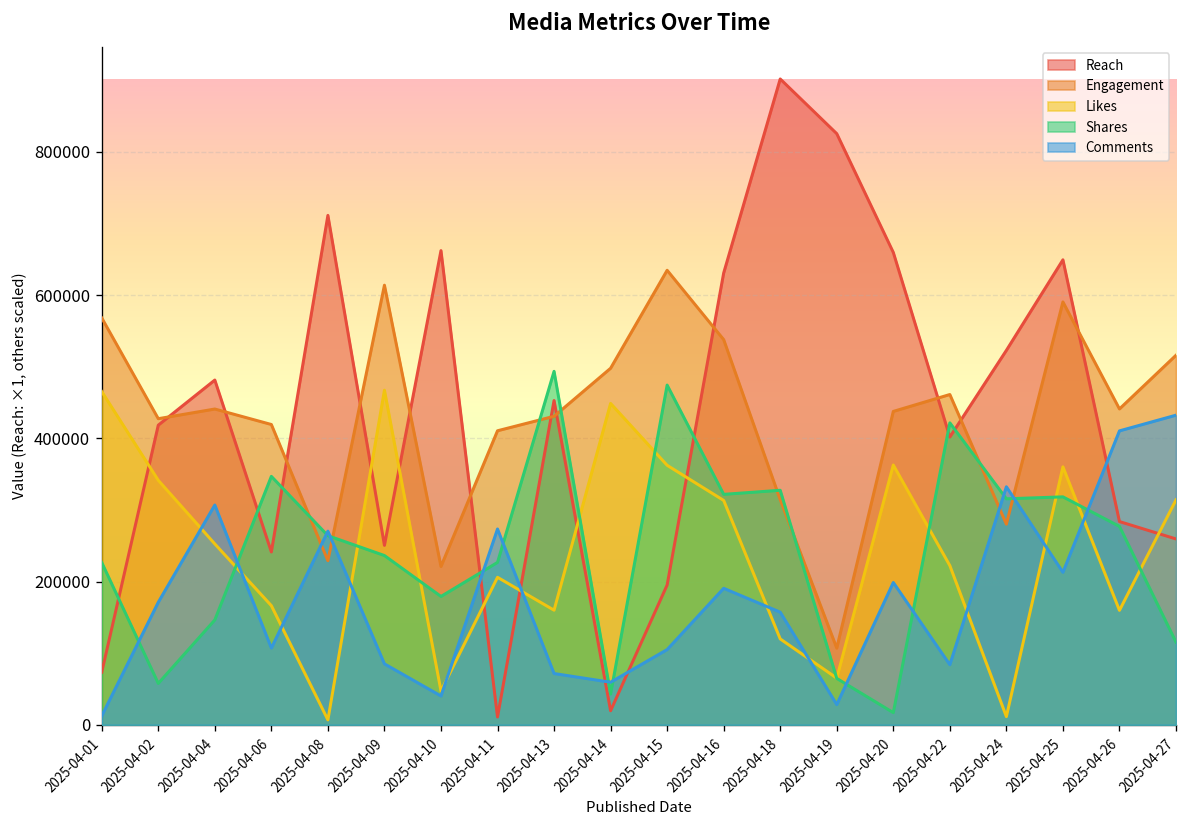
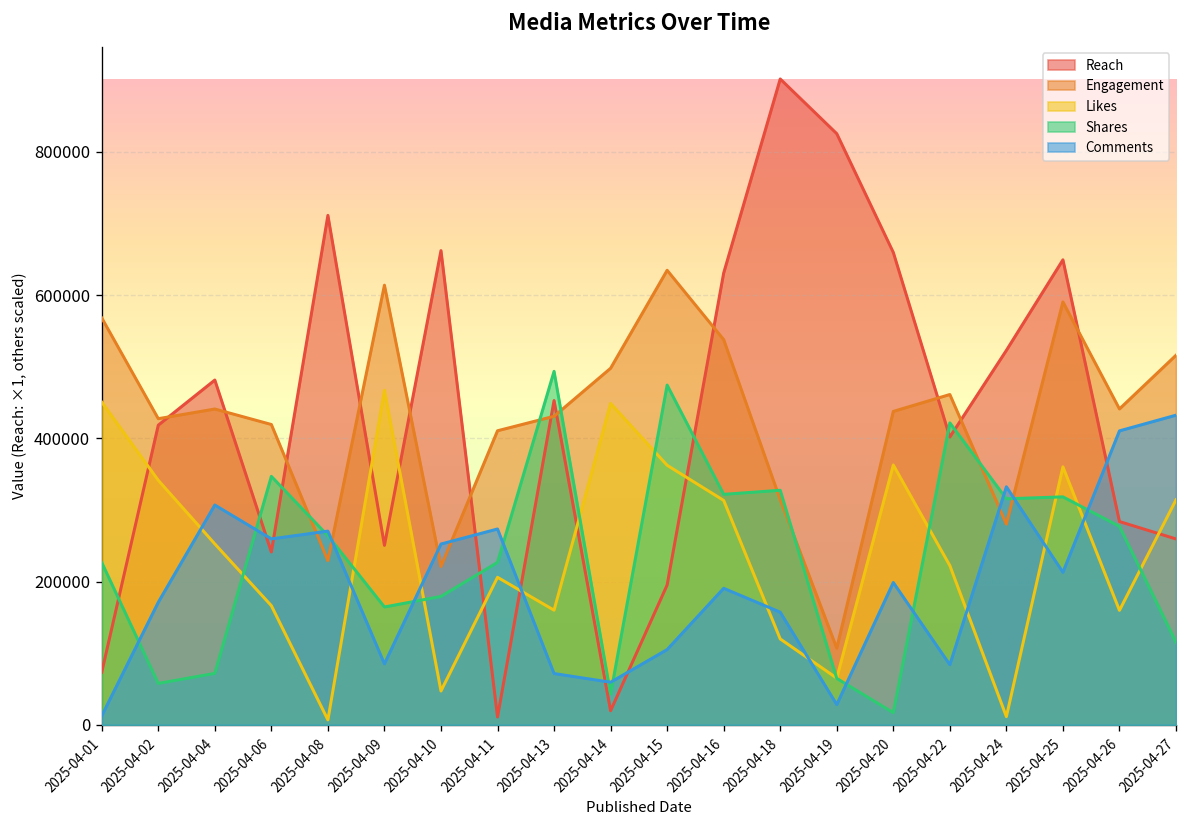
Likes, 2025-04-01: 470000 -> 450000
Shares, 2025-04-04: 150000 -> 70000
Comments, 2025-04-06: 110000 -> 260000
Shares, 2025-04-09: 240000 -> 160000
Comments, 2025-04-10: 40000 -> 250000
